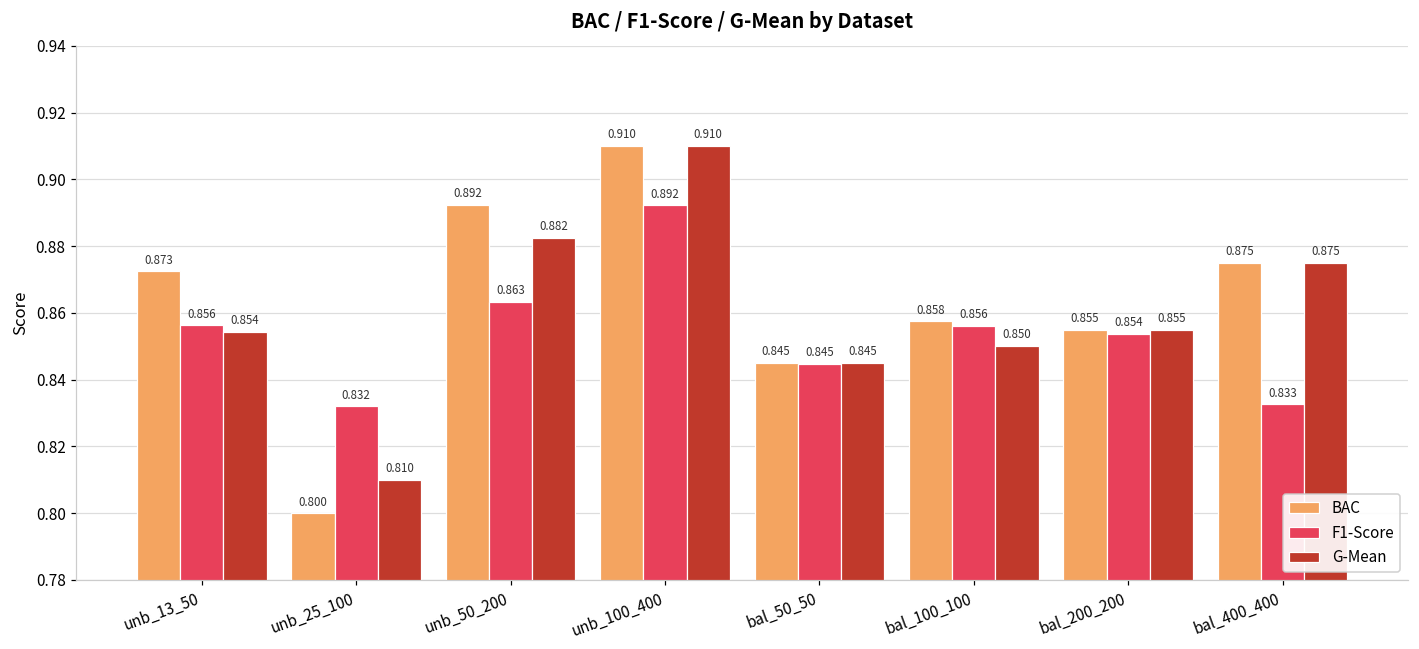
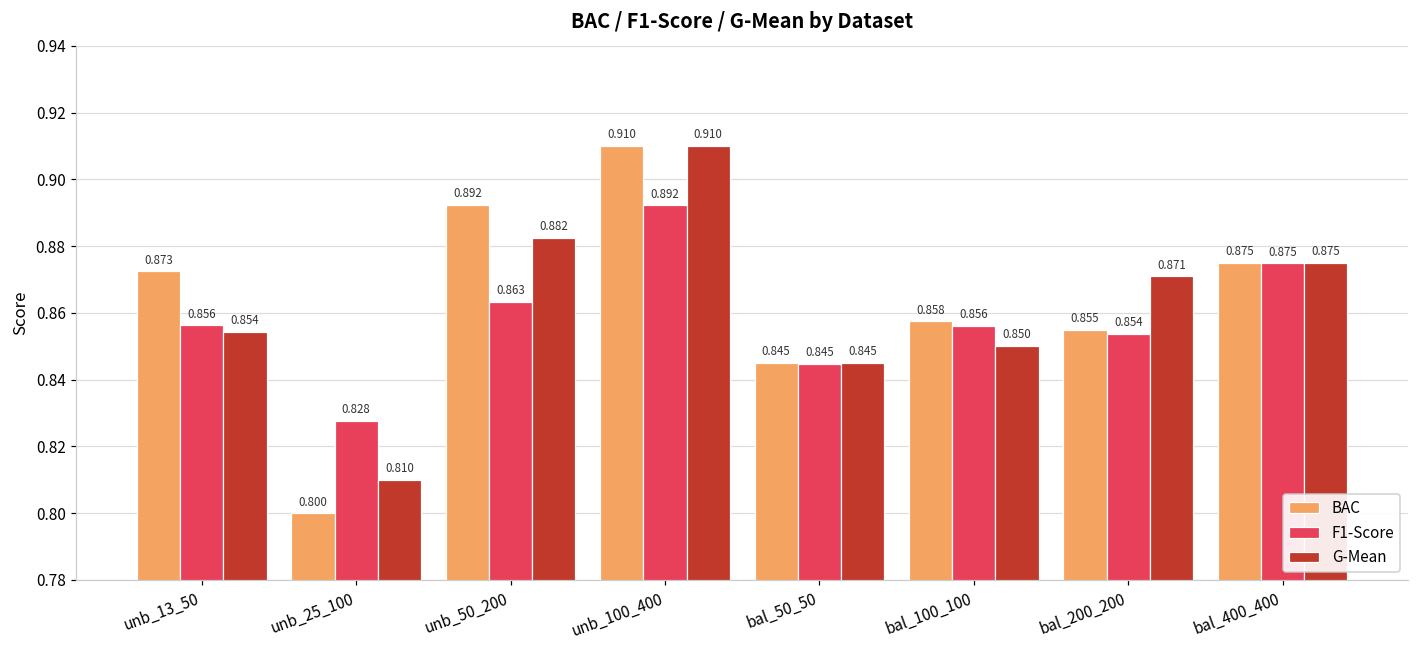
F1-Score, unb_25_100: 0.832 -> 0.828
G-Mean, bal_200_200: 0.855 -> 0.871
F1-Score, bal_400_400: 0.833 -> 0.875
